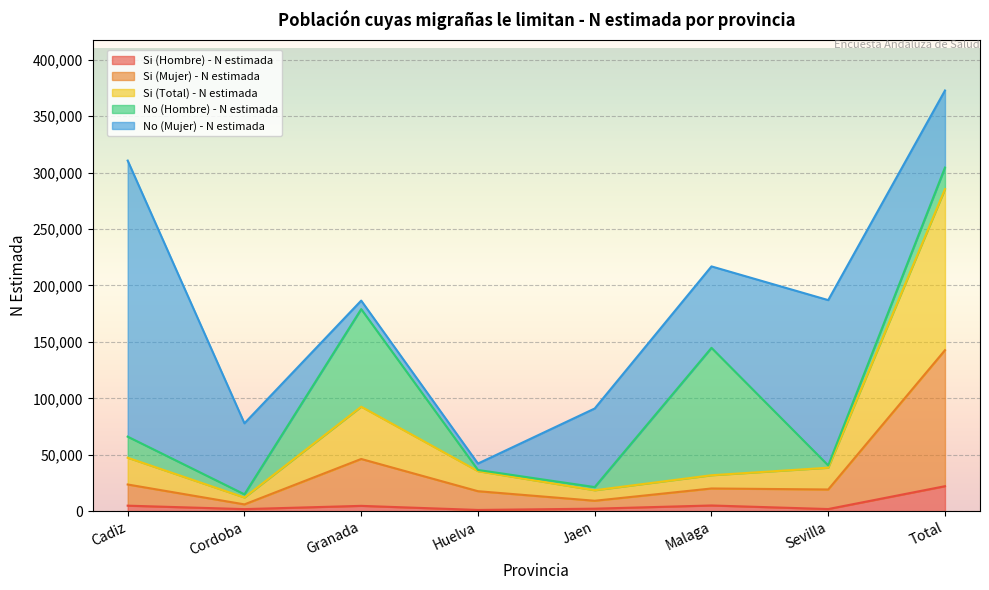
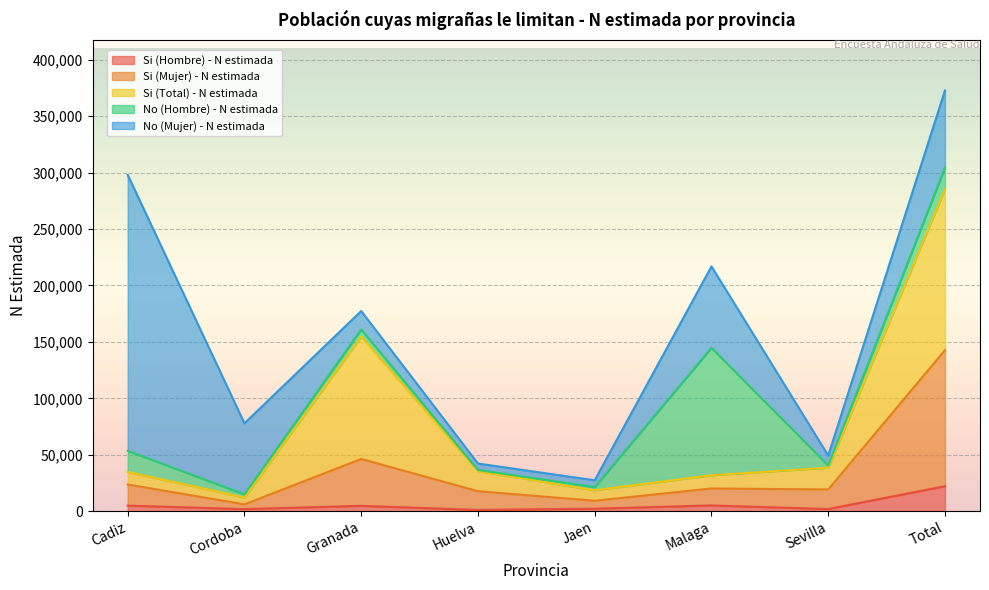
Si (Total) - N estimada, Cadiz: 24,000 -> 11,000
Si (Total) - N estimada, Granada: 46,000 -> 108,000
No (Hombre) - N estimada, Granada: 86,000 -> 6,000
No (Mujer) - N estimada, Granada: 8,000 -> 16,000
No (Mujer) - N estimada, Jaen: 70,000 -> 6,000
No (Mujer) - N estimada, Sevilla: 146,000 -> 9,000
